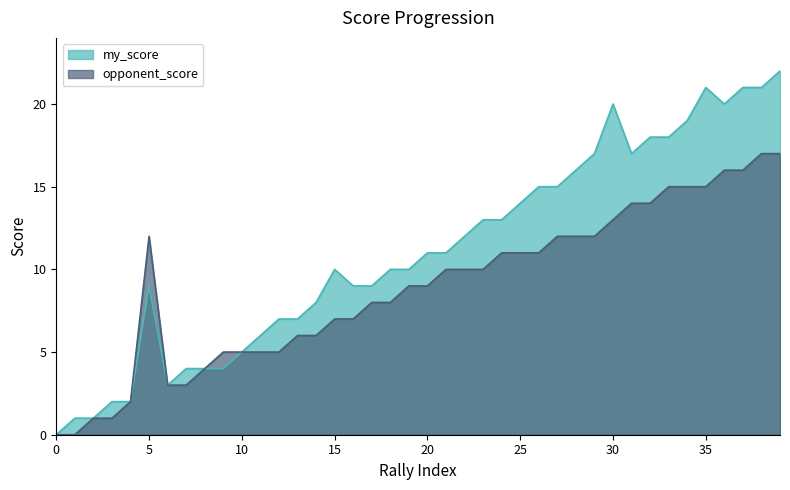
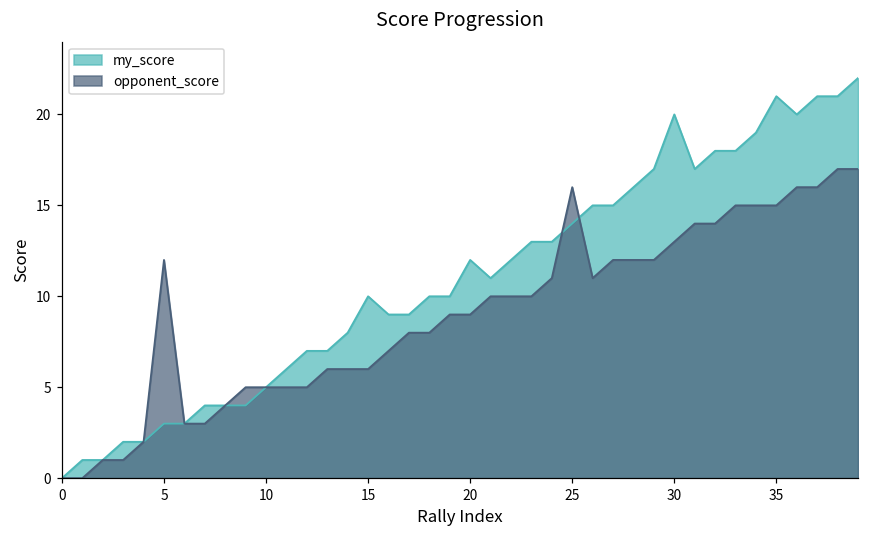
my_score, 5: 9 -> 3
opponent_score, 15: 7 -> 6
my_score, 20: 11 -> 12
opponent_score, 25: 11 -> 16
